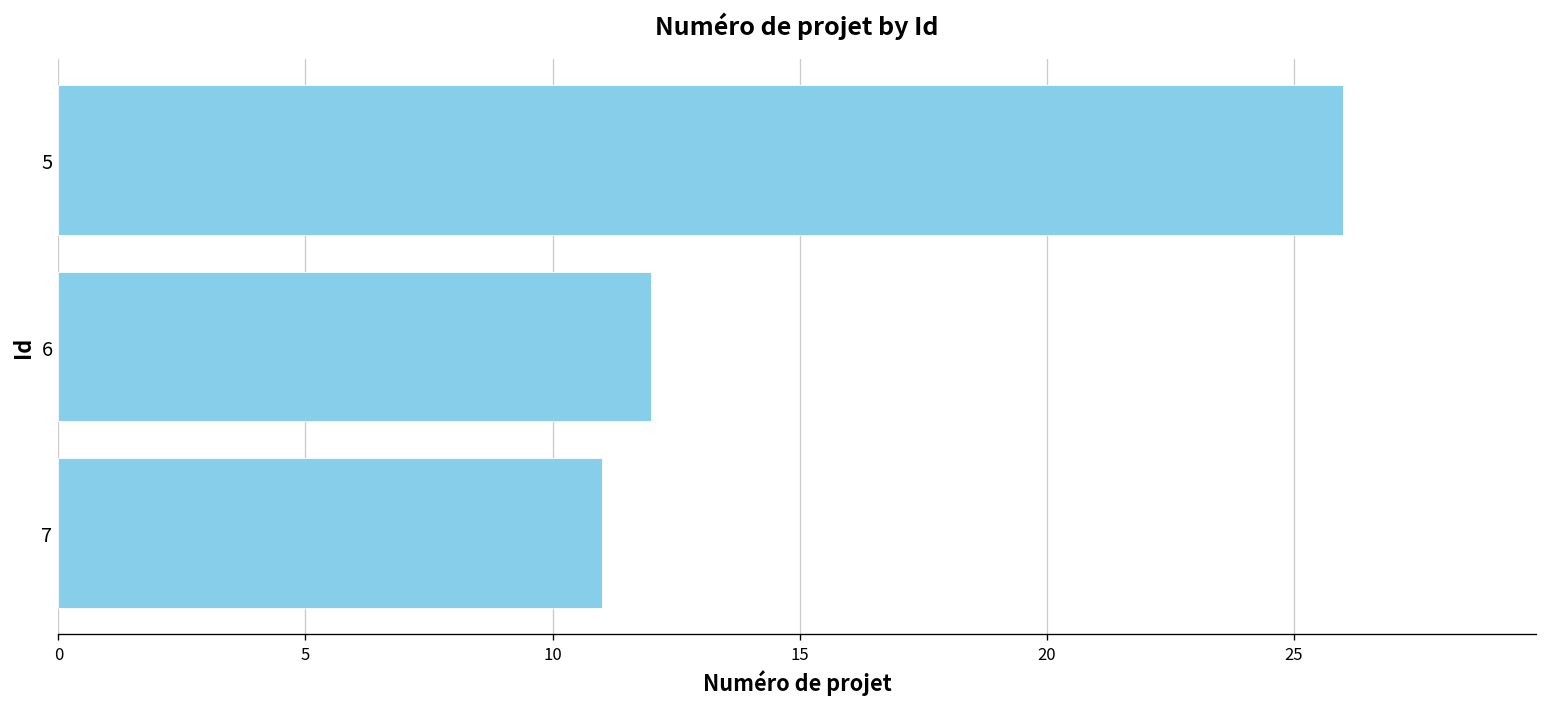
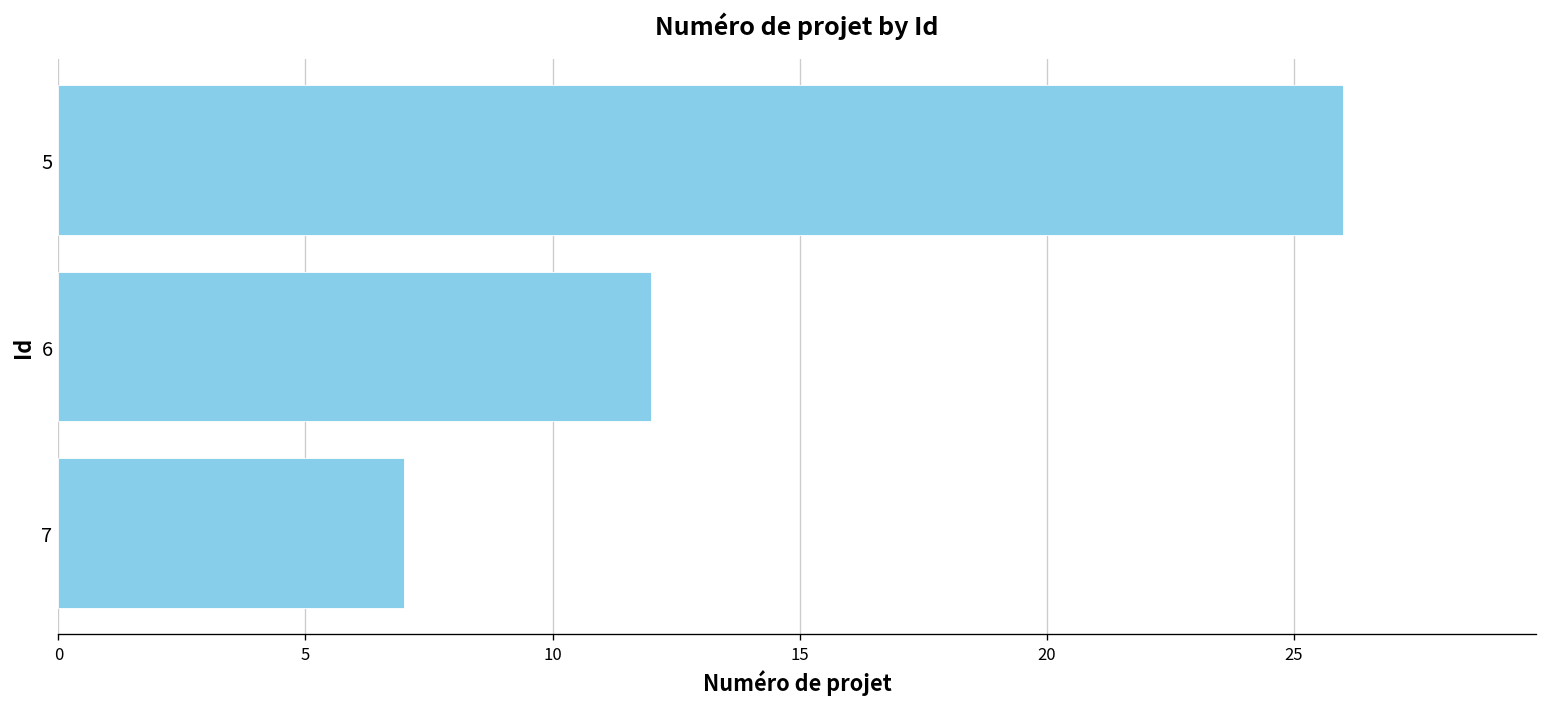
7: 11 -> 7
